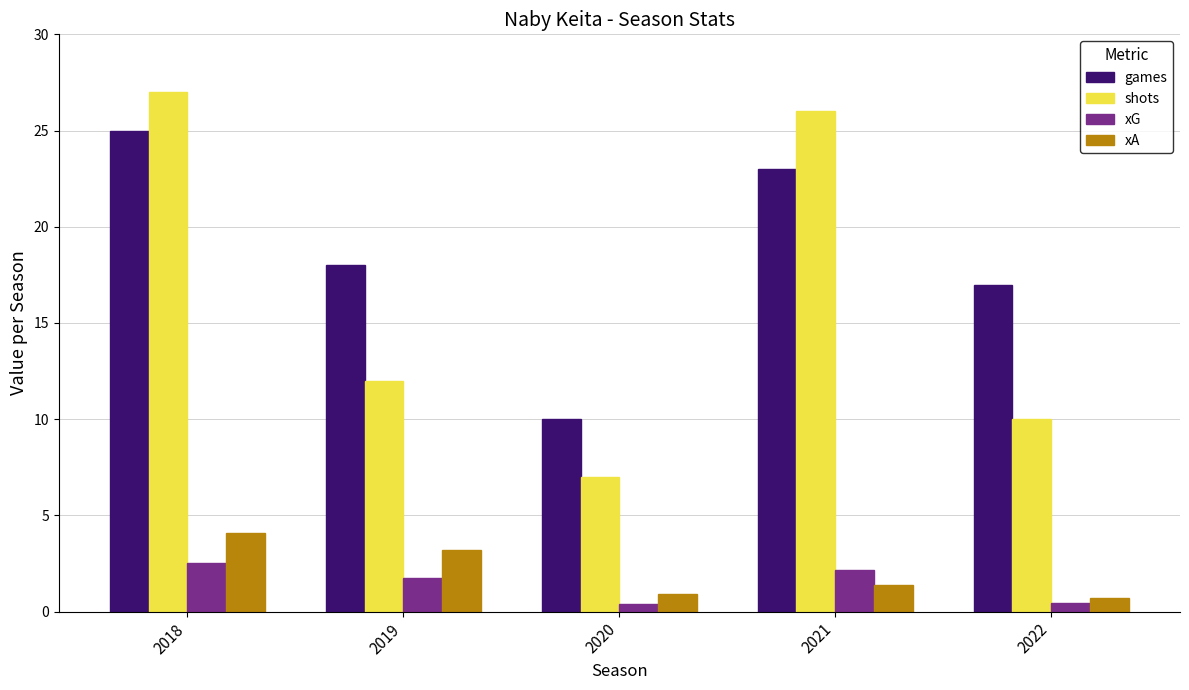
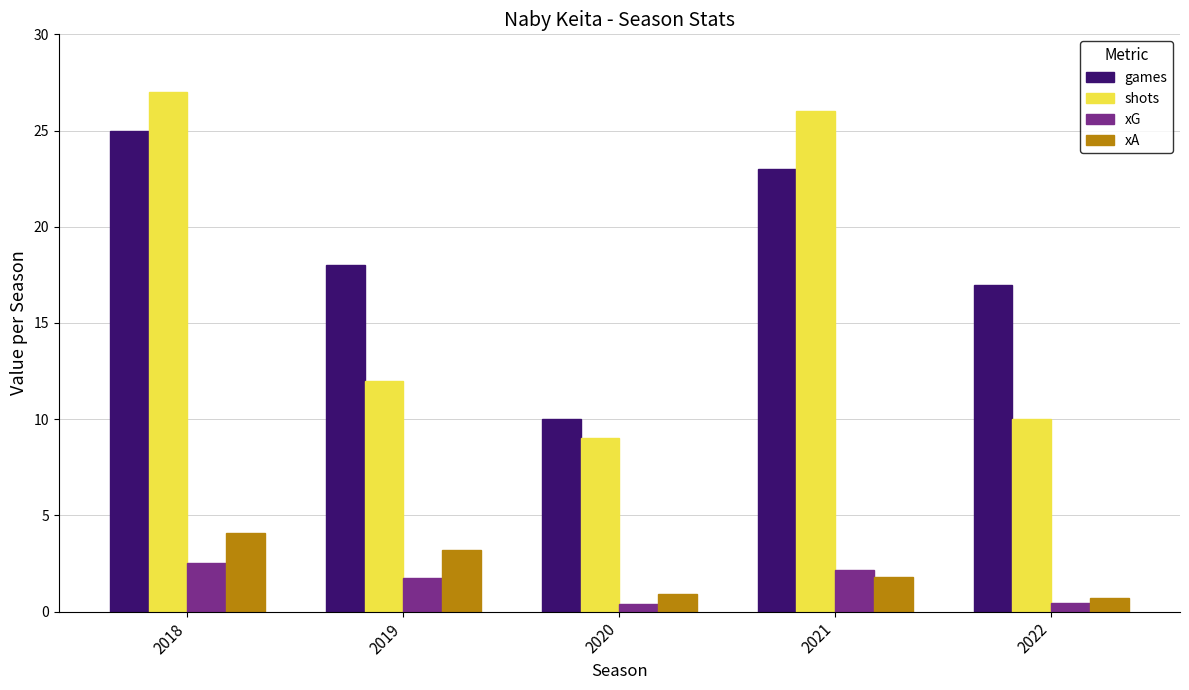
shots, 2020: 7 -> 9
xA, 2021: 1.4 -> 1.8
